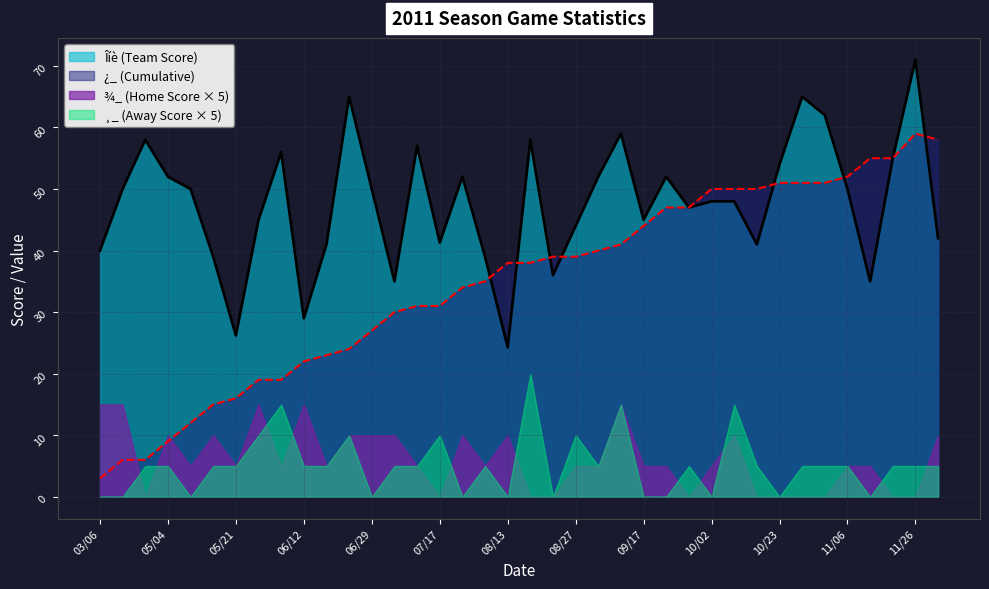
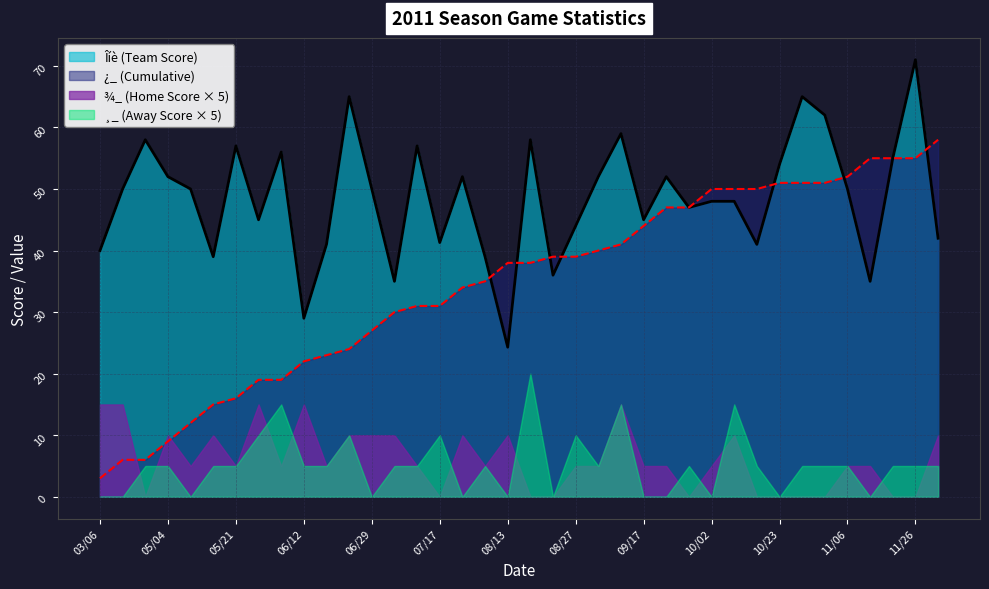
Îíè (Team Score), 05/21: 26 -> 57
¿_ (Cumulative), 11/26: 59 -> 55
